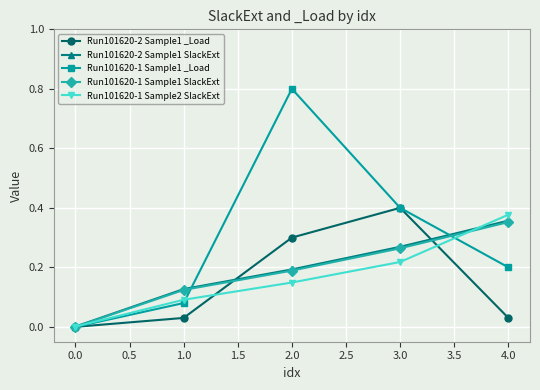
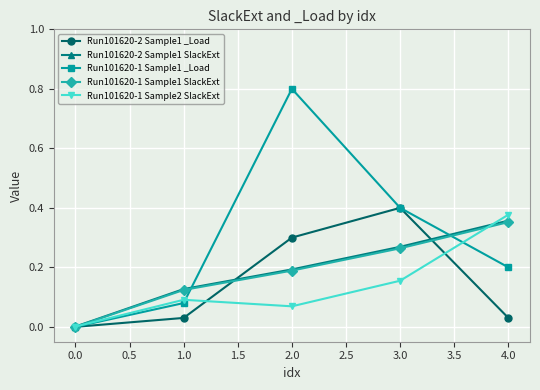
Run101620-1 Sample2 SlackExt, 2.0: 0.15 -> 0.07
Run101620-1 Sample2 SlackExt, 3.0: 0.22 -> 0.16
